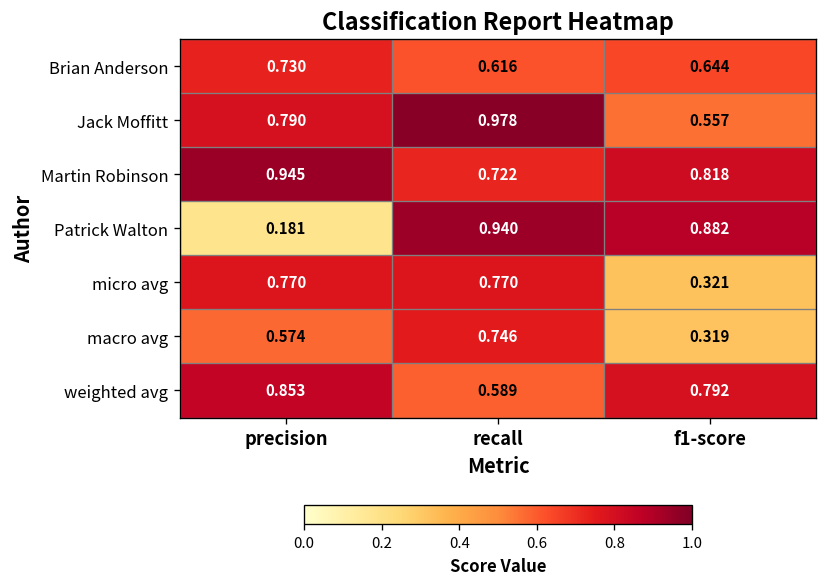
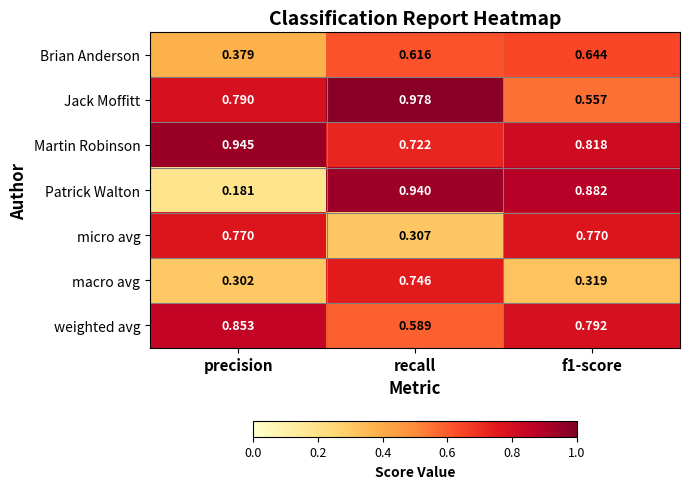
Brian Anderson, precision: 0.730 -> 0.379
micro avg, recall: 0.770 -> 0.307
micro avg, f1-score: 0.321 -> 0.770
macro avg, precision: 0.574 -> 0.302
